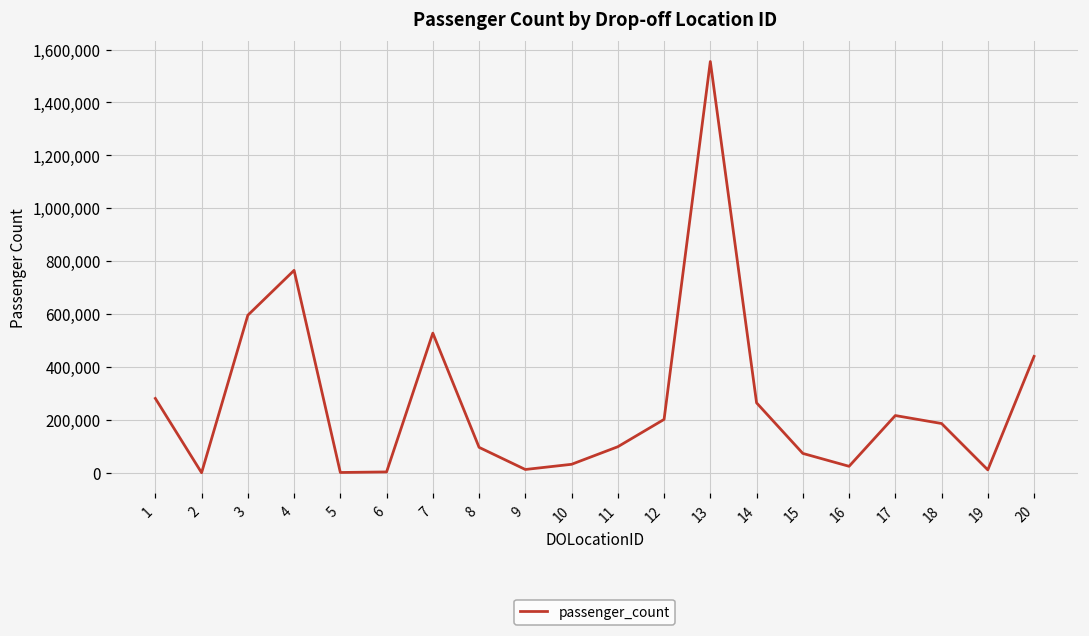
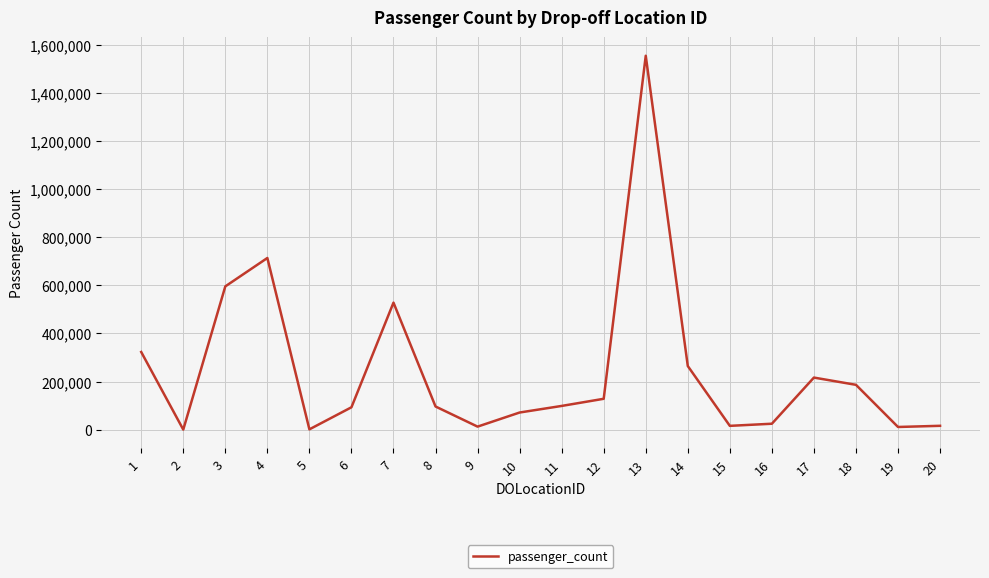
1: 280,000 -> 320,000
4: 770,000 -> 710,000
6: 0 -> 90,000
10: 30,000 -> 70,000
12: 200,000 -> 130,000
15: 70,000 -> 20,000
20: 440,000 -> 20,000
